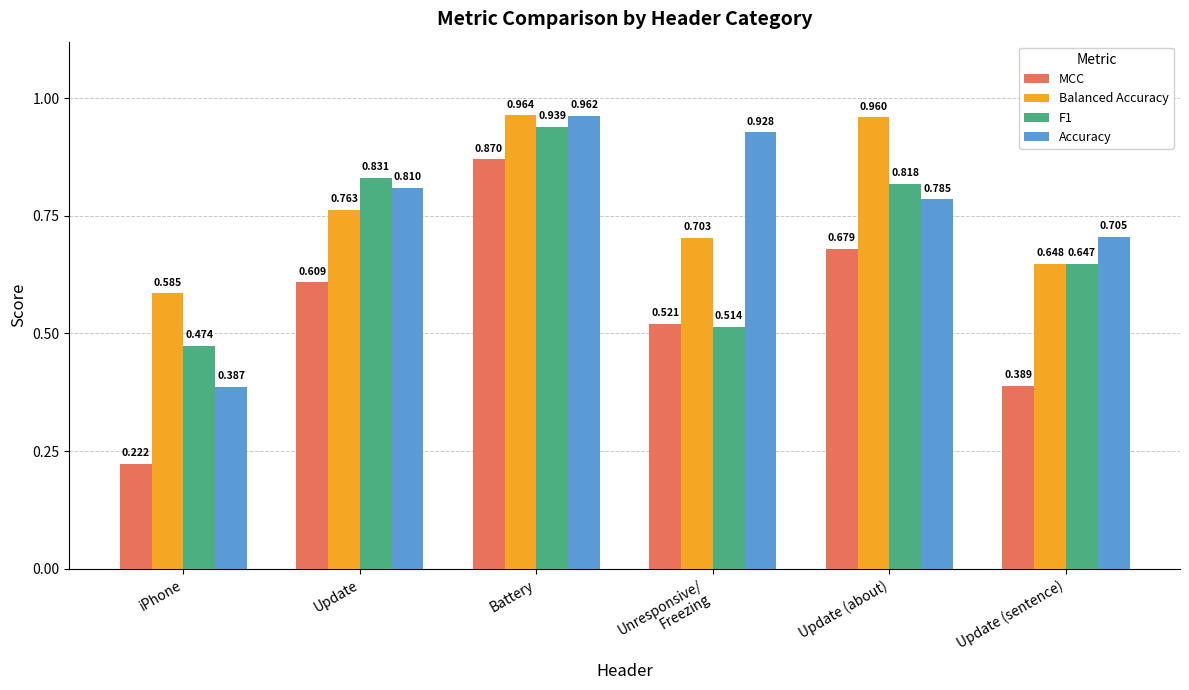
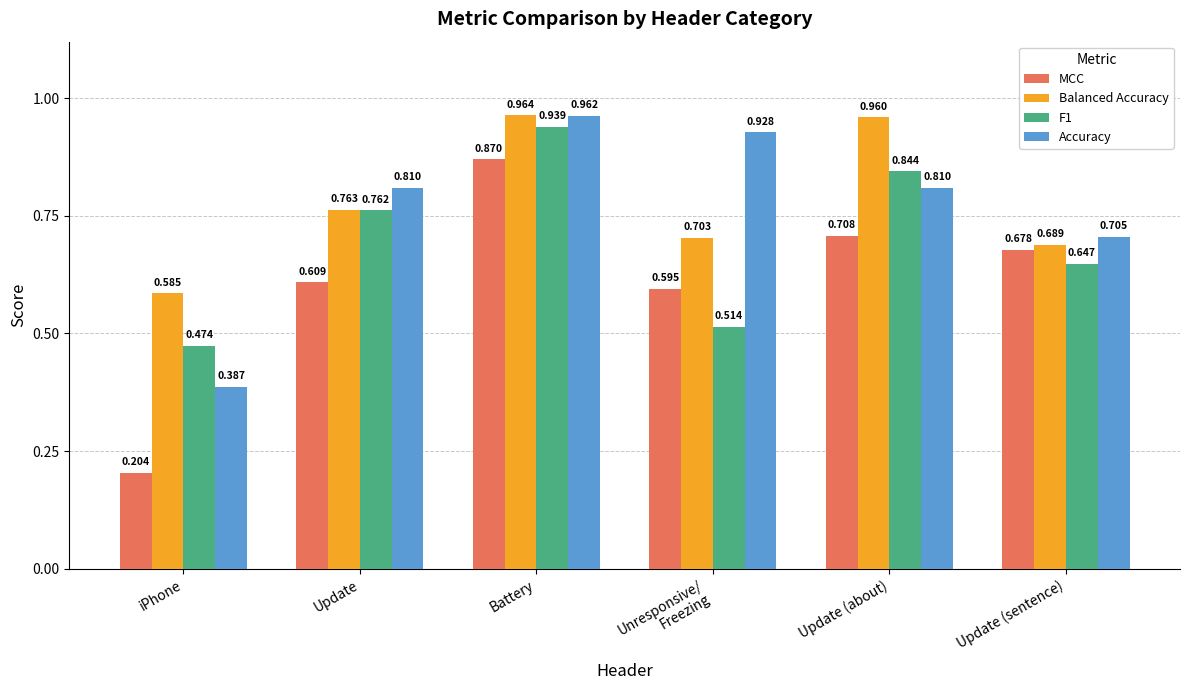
MCC, iPhone: 0.222 -> 0.204
F1, Update: 0.831 -> 0.762
MCC, Unresponsive/ Freezing: 0.521 -> 0.595
MCC, Update (about): 0.679 -> 0.708
F1, Update (about): 0.818 -> 0.844
Accuracy, Update (about): 0.785 -> 0.810
MCC, Update (sentence): 0.389 -> 0.678
Balanced Accuracy, Update (sentence): 0.648 -> 0.689
